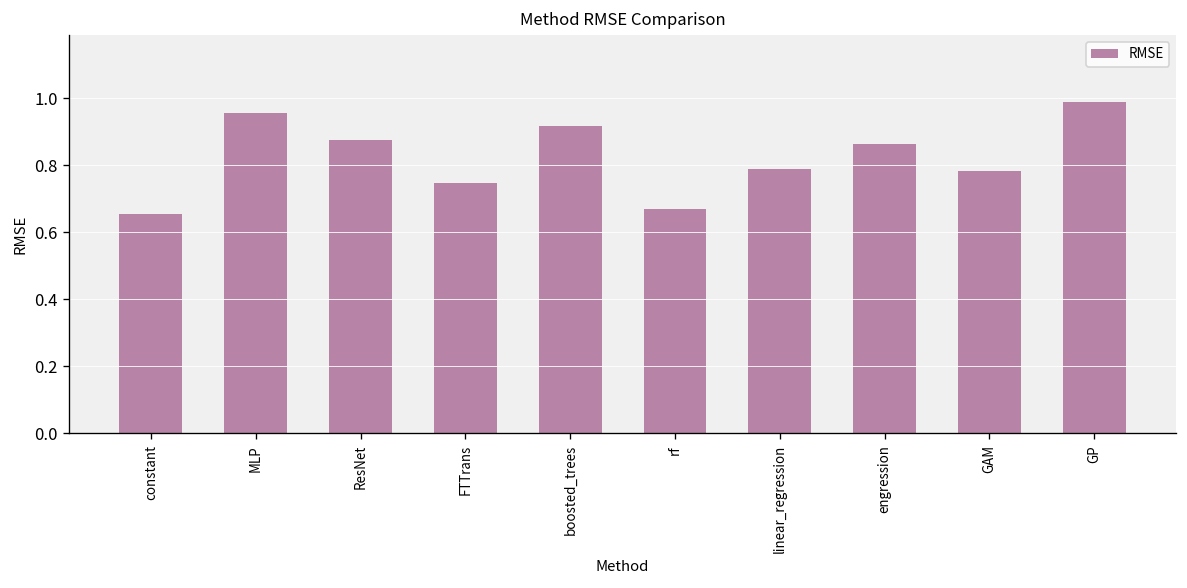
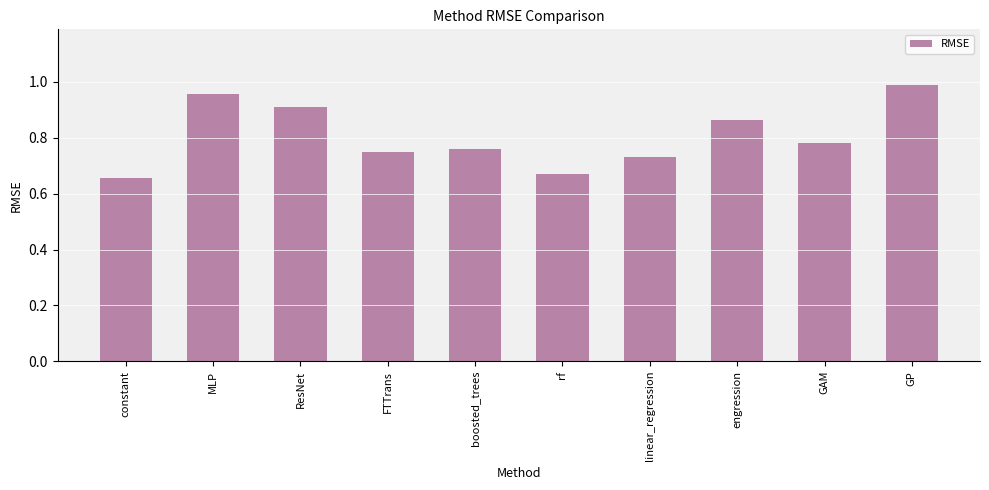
ResNet: 0.88 -> 0.91
boosted_trees: 0.92 -> 0.76
linear_regression: 0.79 -> 0.73
